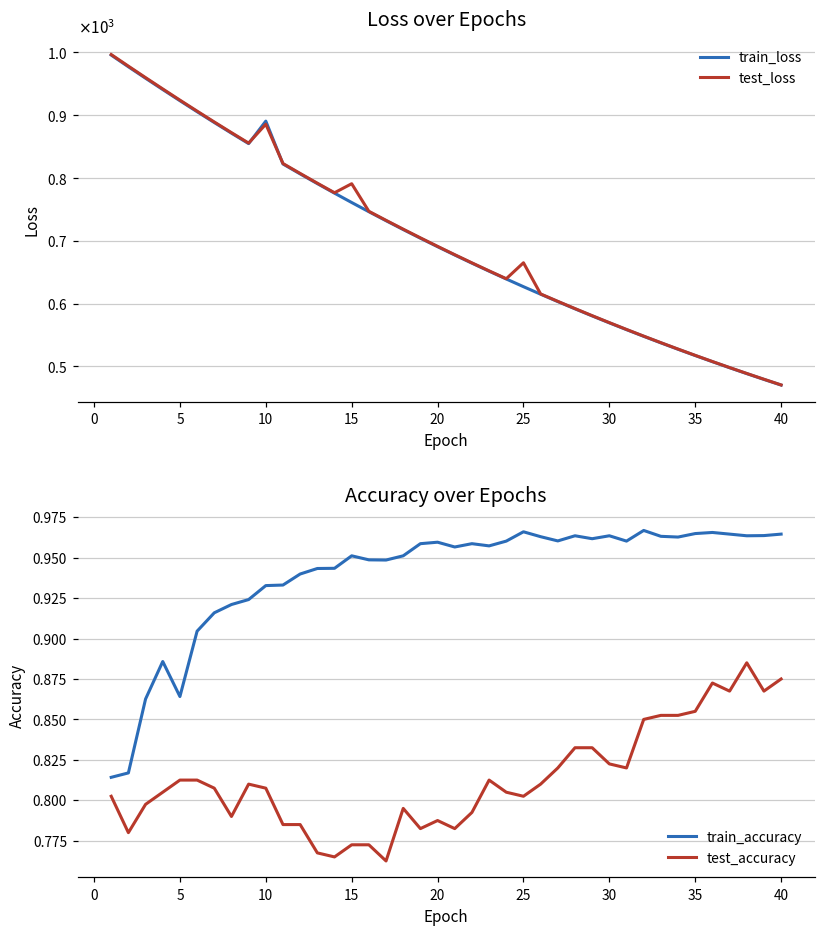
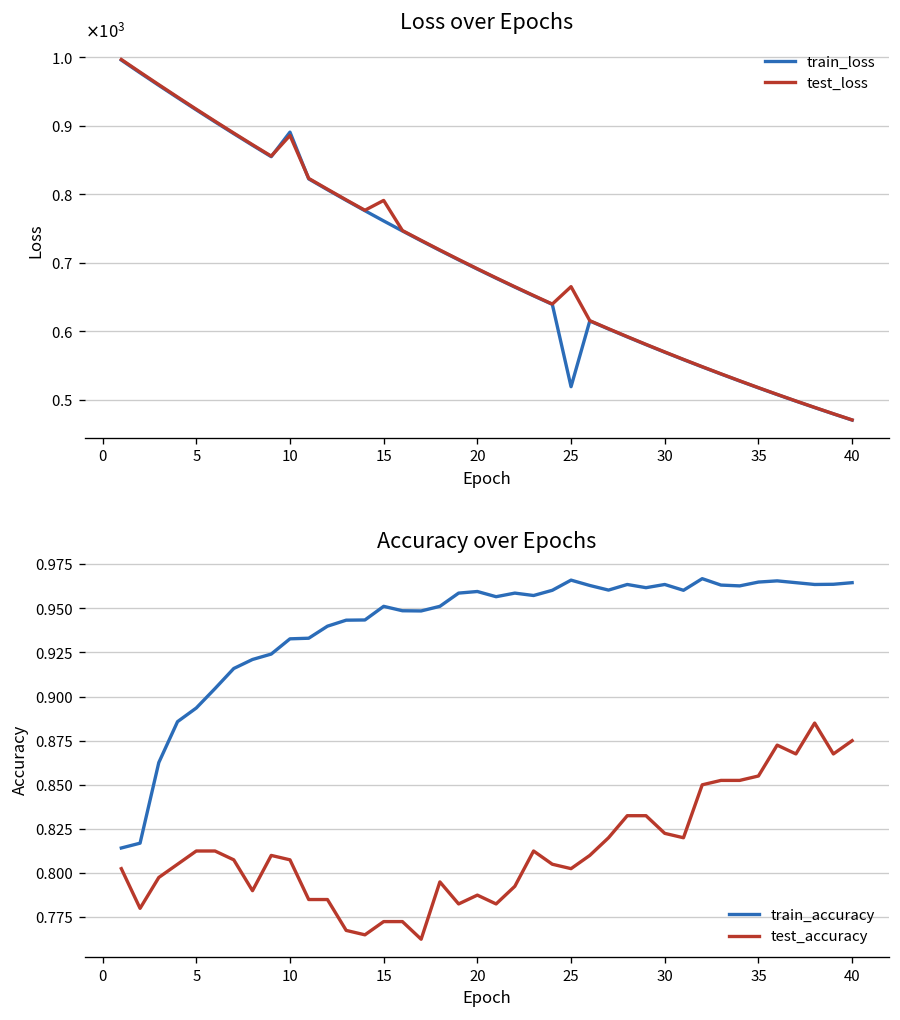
Loss over Epochs, train_loss, 25: 630 -> 520
Accuracy over Epochs, train_accuracy, 5: 0.864 -> 0.894
